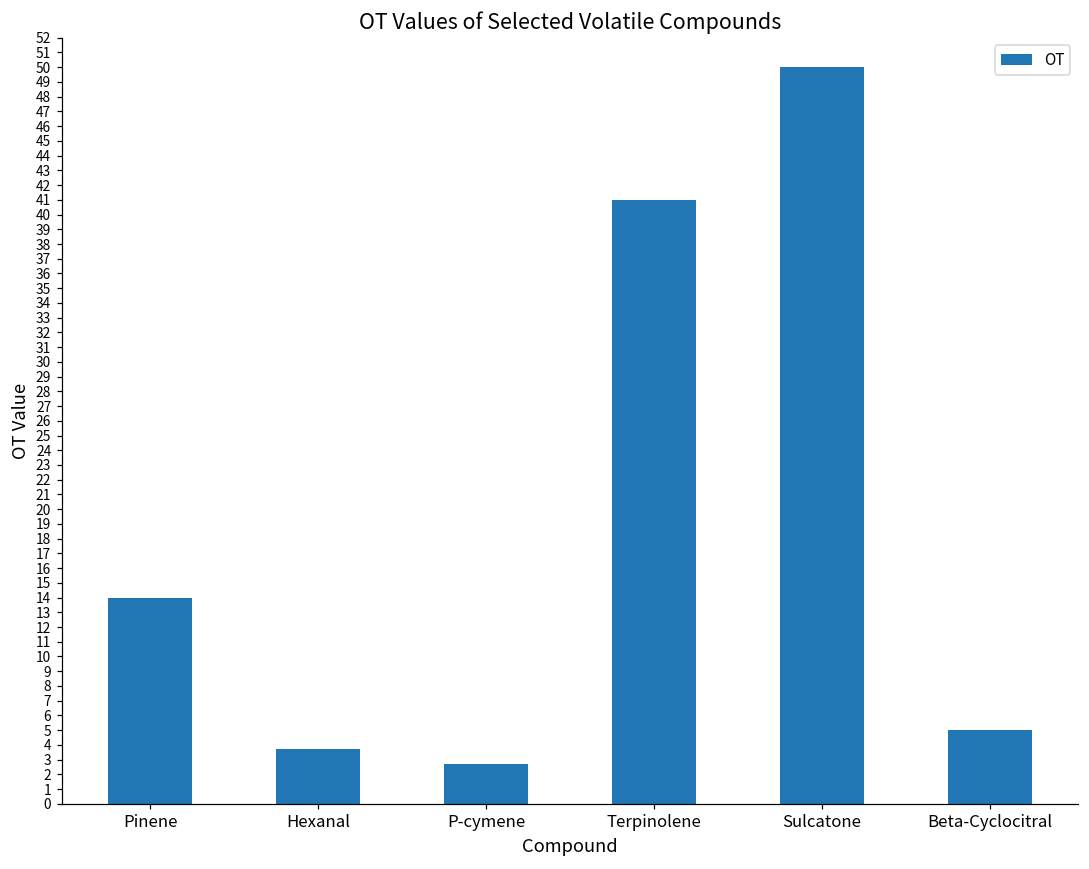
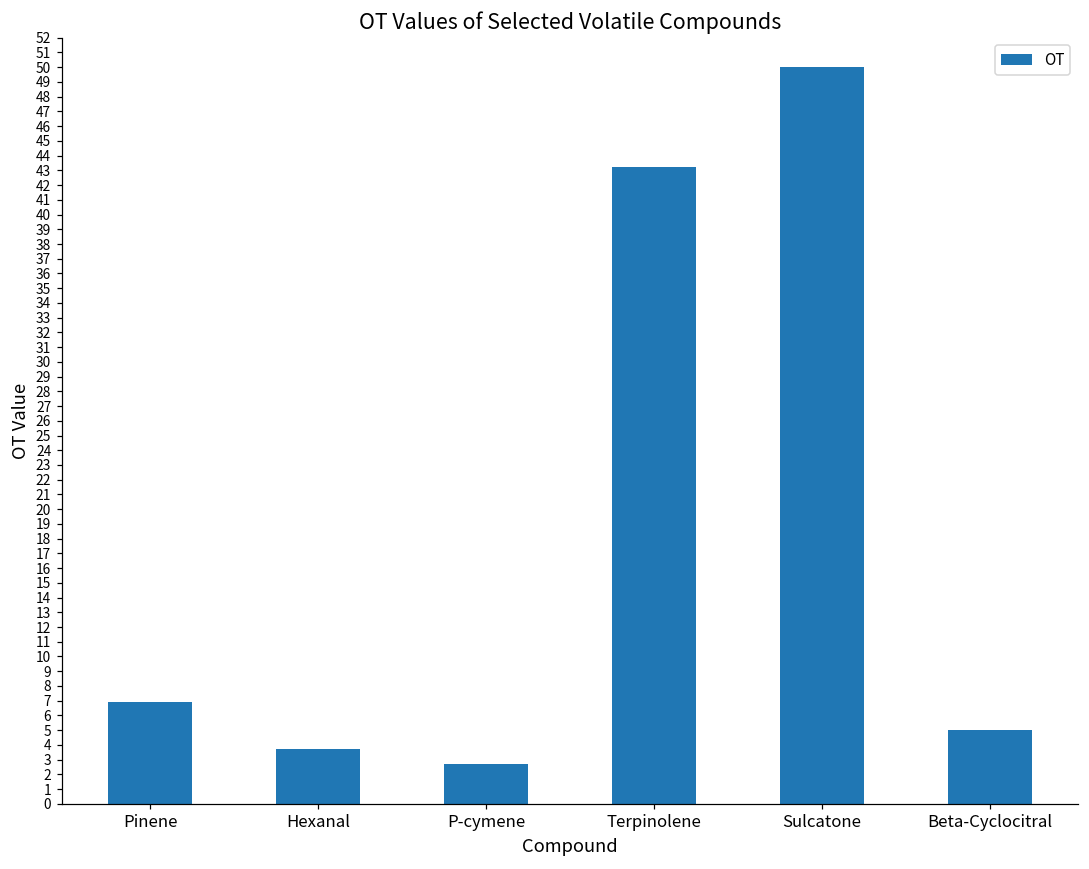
Pinene: 14.0 -> 6.9
Terpinolene: 41.0 -> 43.2
